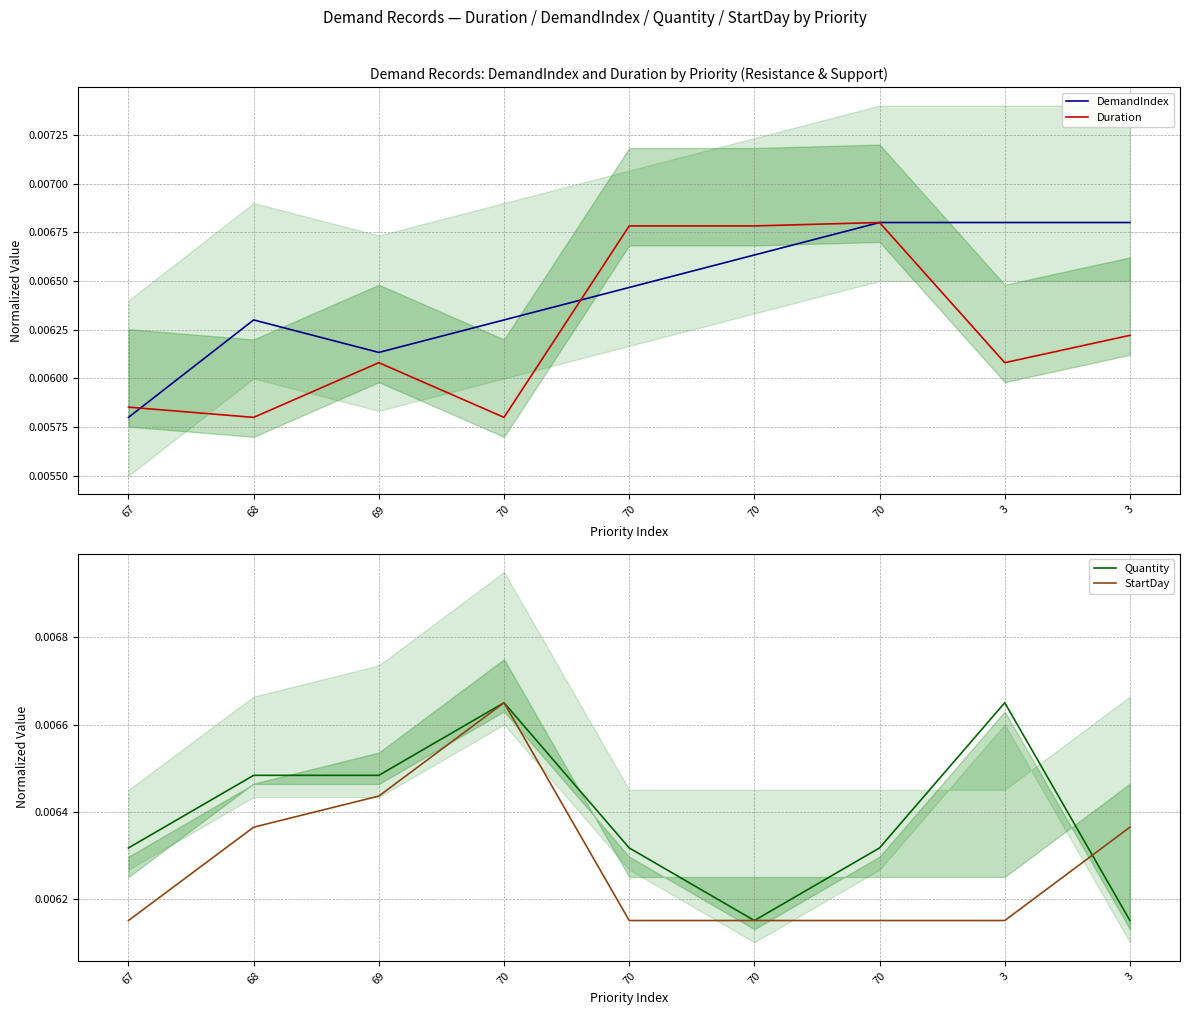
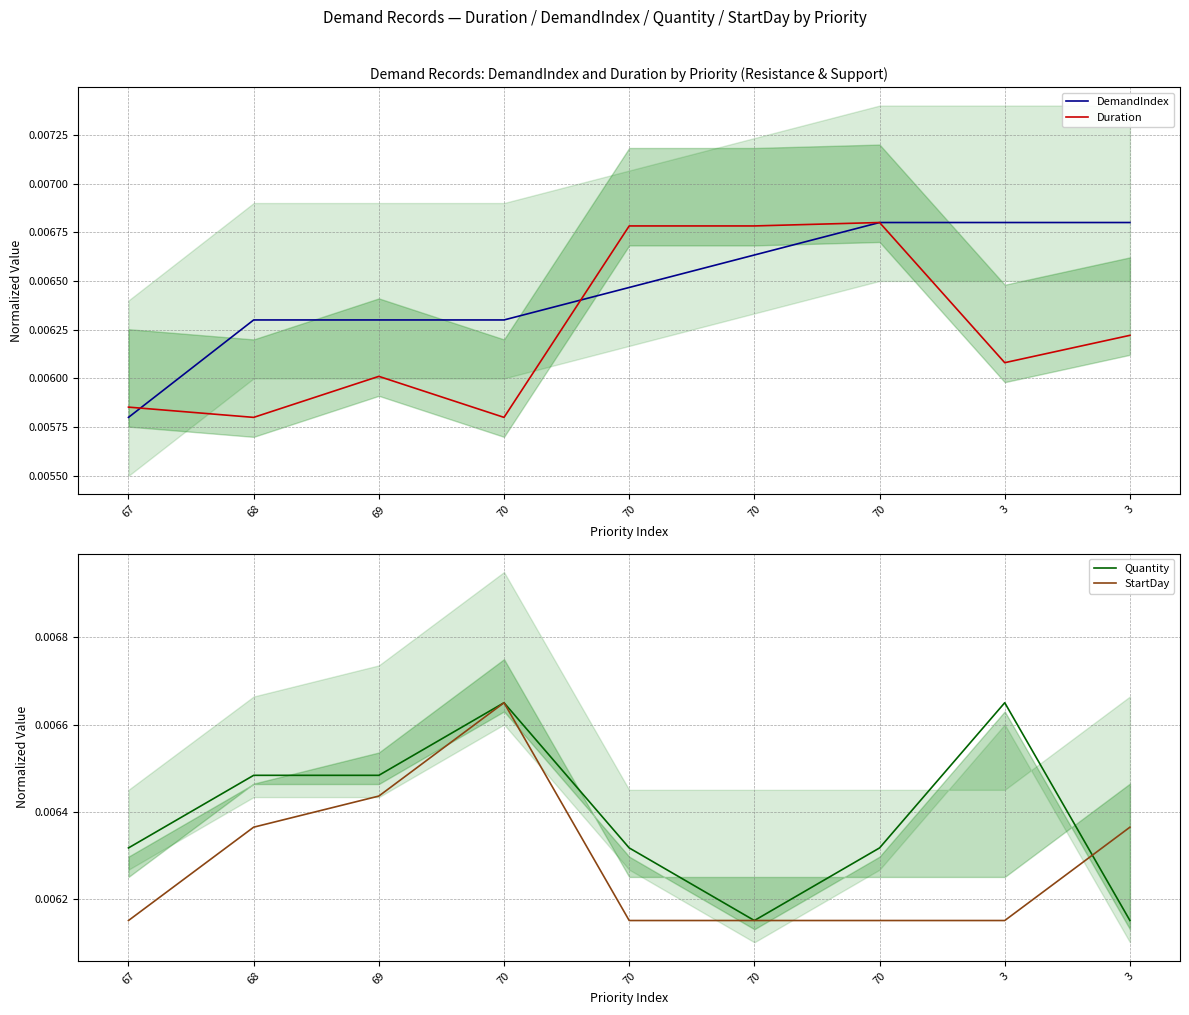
Demand Records: DemandIndex and Duration by Priority (Resistance & Support), DemandIndex, 69: 0.00613 -> 0.00630
Demand Records: DemandIndex and Duration by Priority (Resistance & Support), Duration, 69: 0.00608 -> 0.00601
